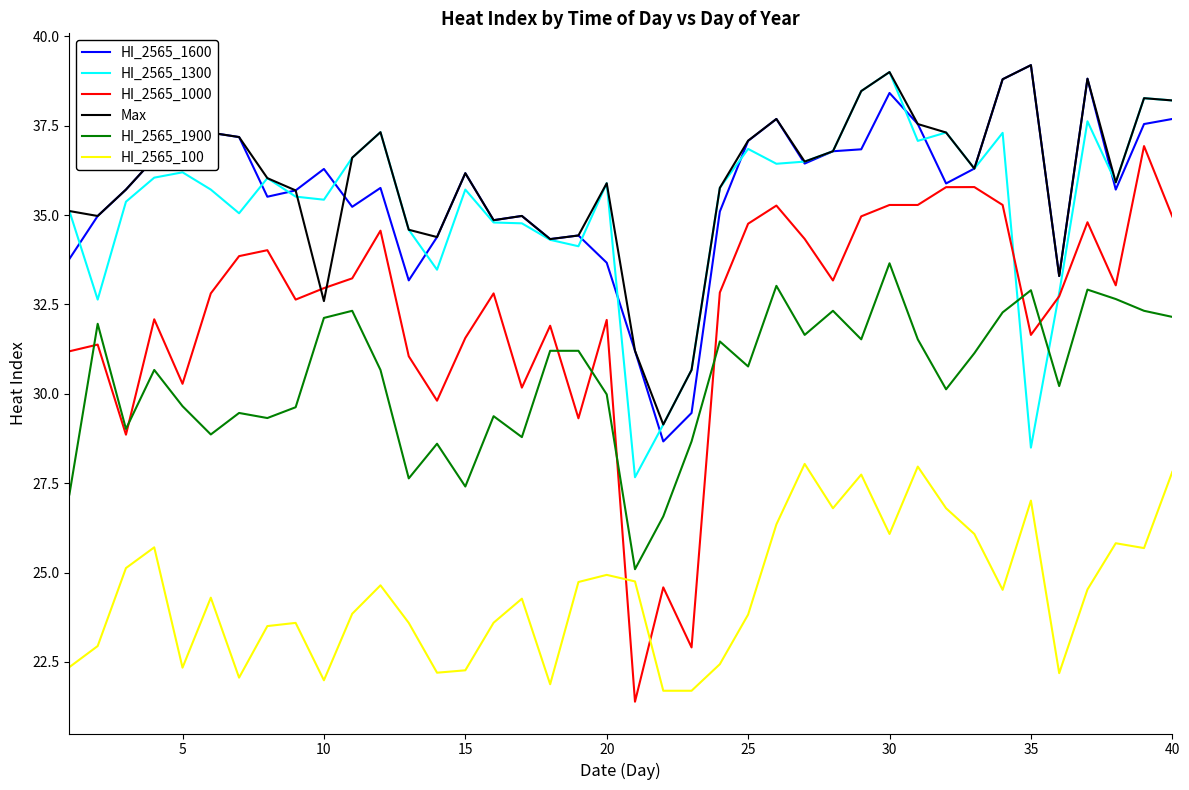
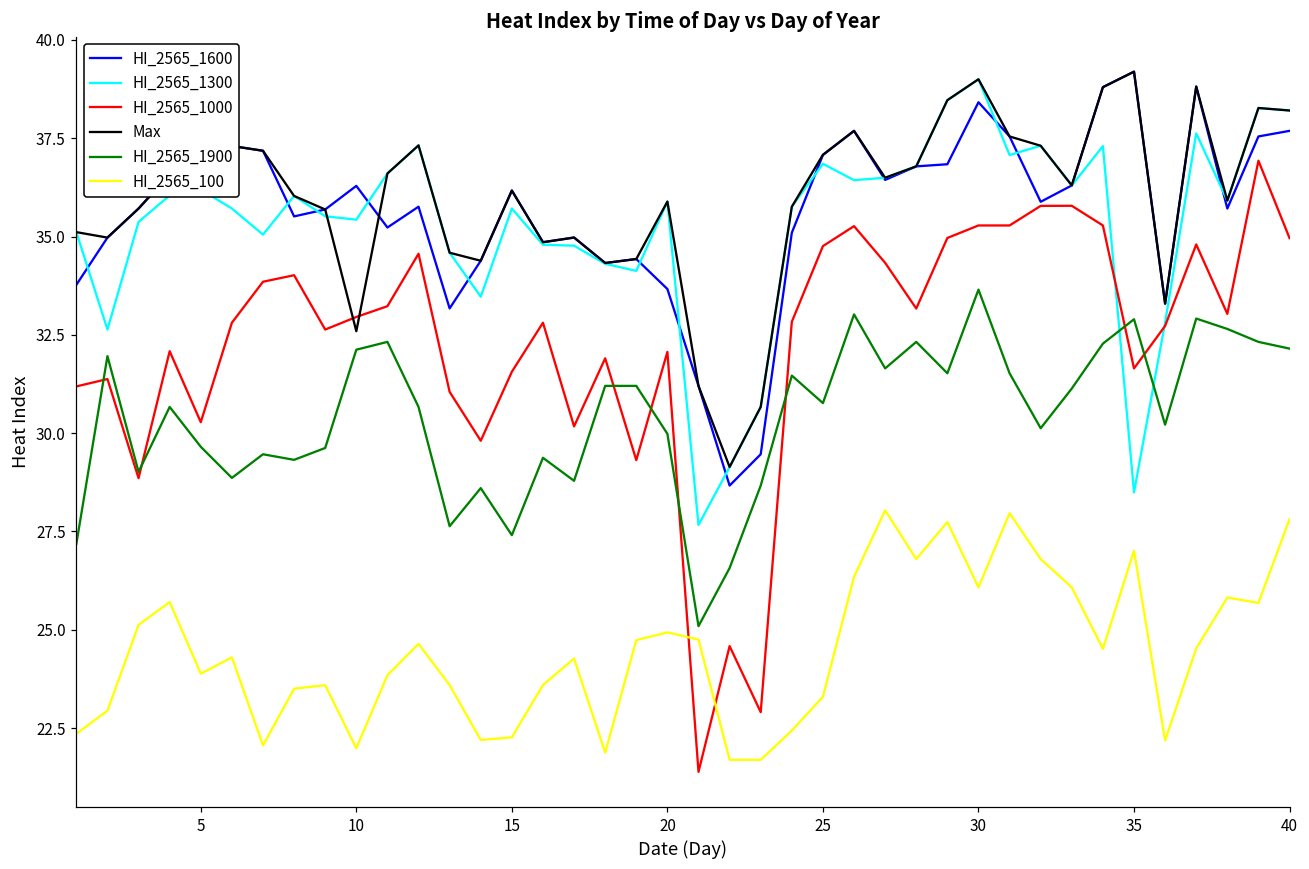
HI_2565_100, 5: 22.3 -> 23.9
HI_2565_100, 25: 23.8 -> 23.3
